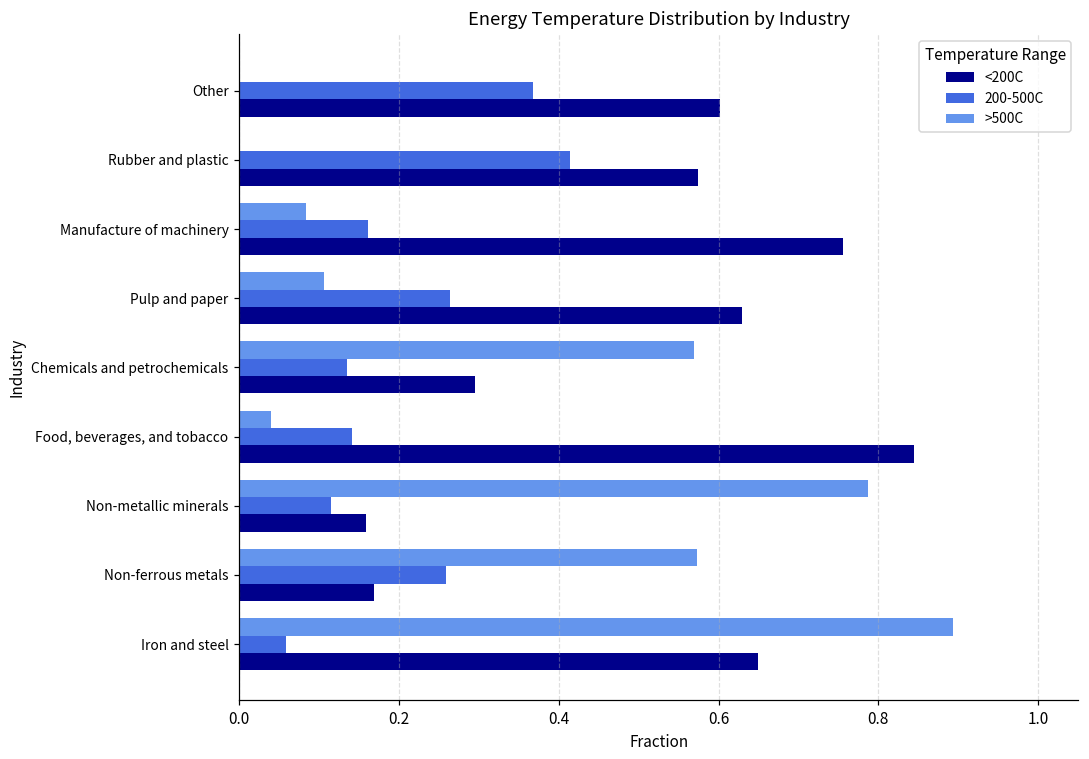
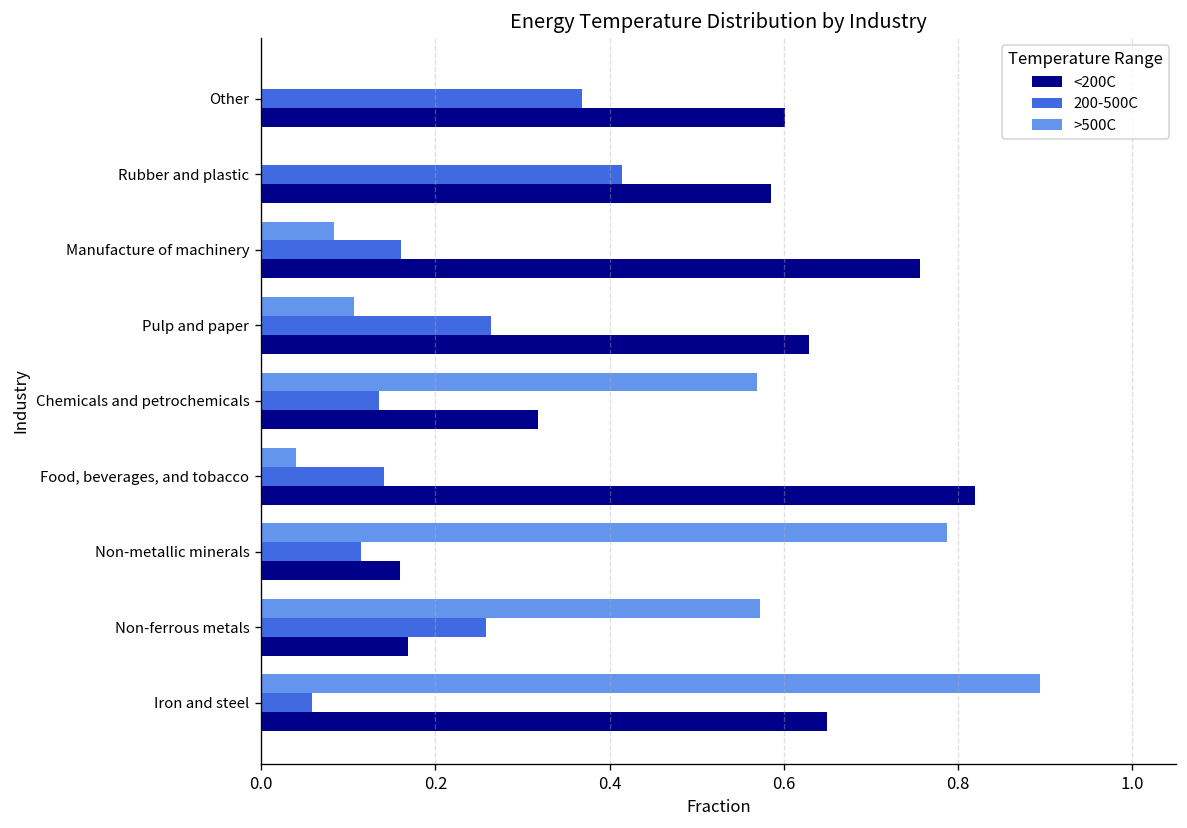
<200C, Rubber and plastic: 0.57 -> 0.59
<200C, Chemicals and petrochemicals: 0.29 -> 0.32
<200C, Food, beverages, and tobacco: 0.84 -> 0.82
